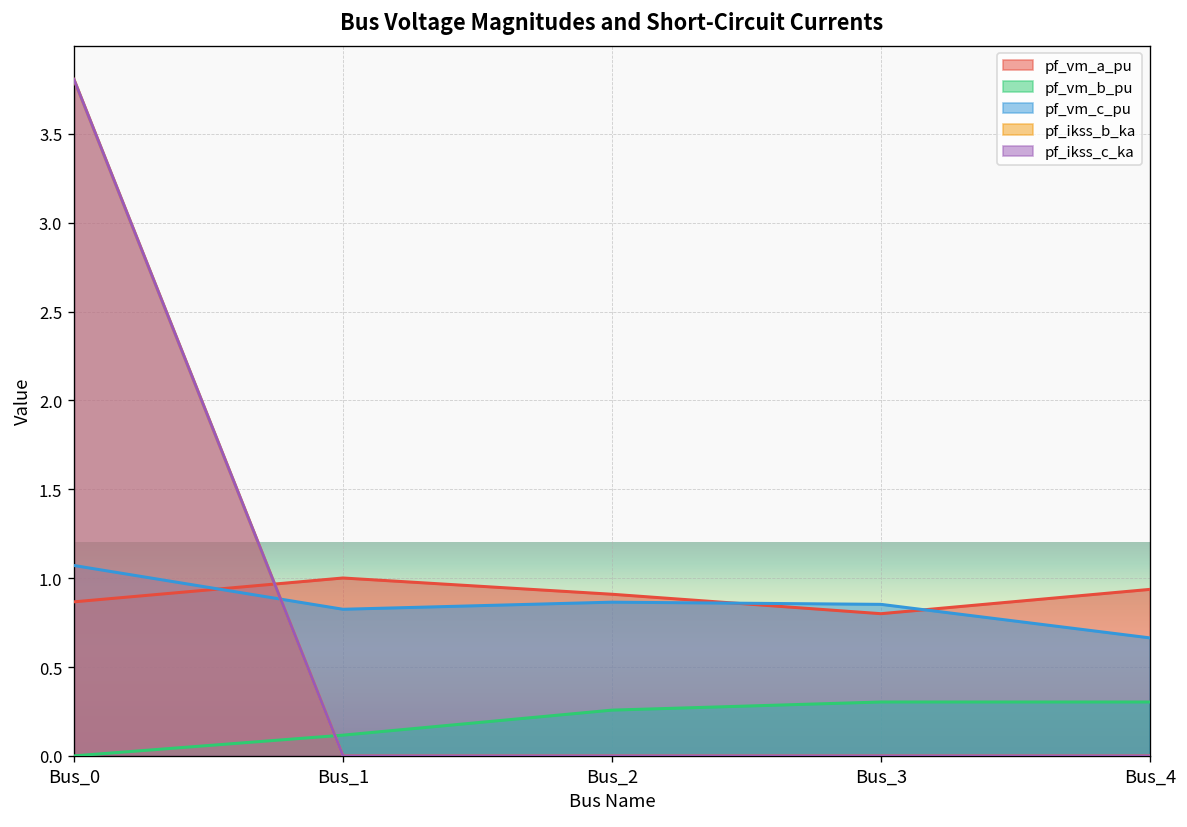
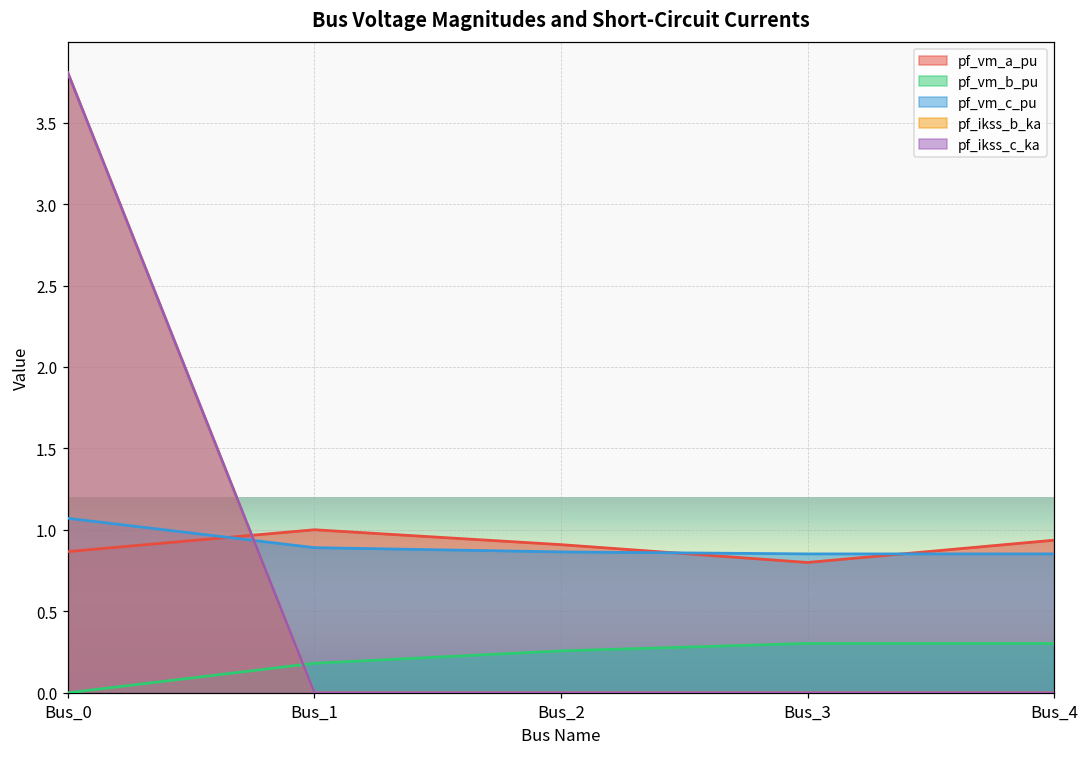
pf_vm_b_pu, Bus_1: 0.12 -> 0.18
pf_vm_c_pu, Bus_1: 0.82 -> 0.89
pf_vm_c_pu, Bus_4: 0.66 -> 0.85
